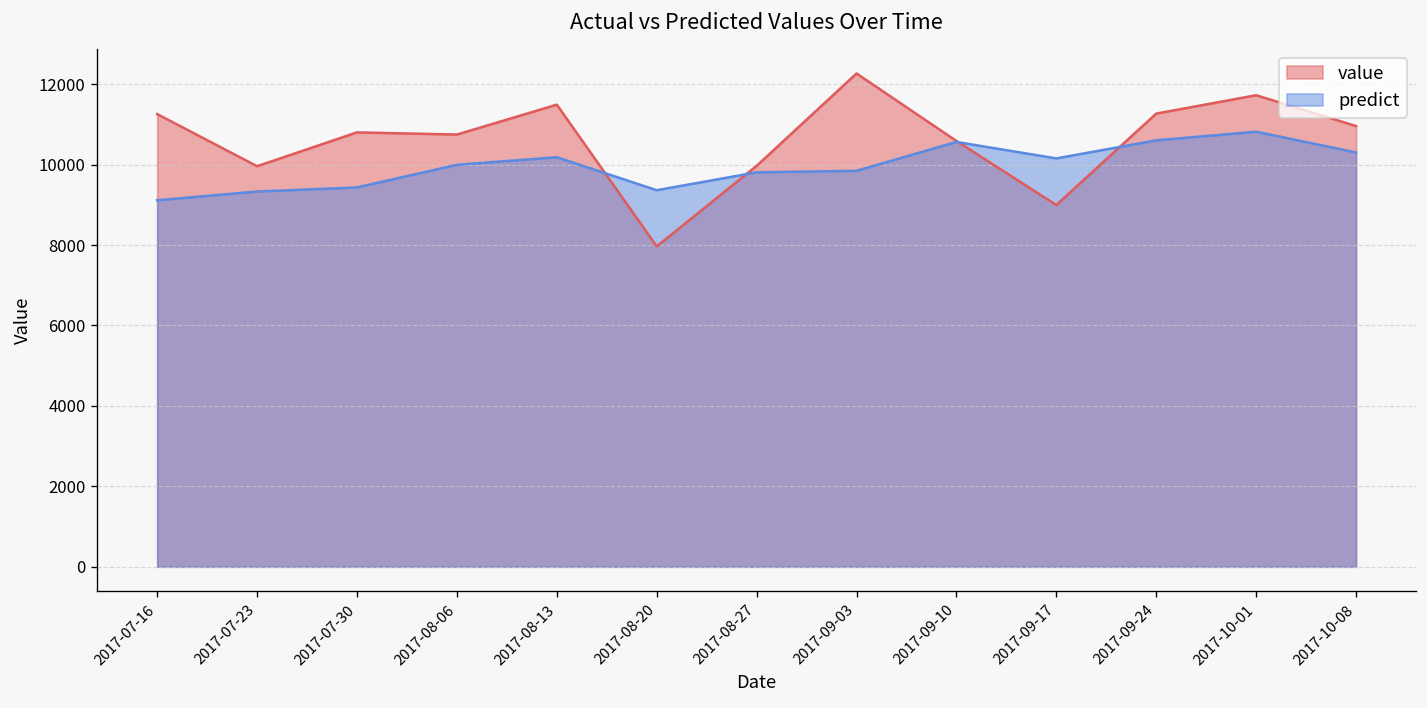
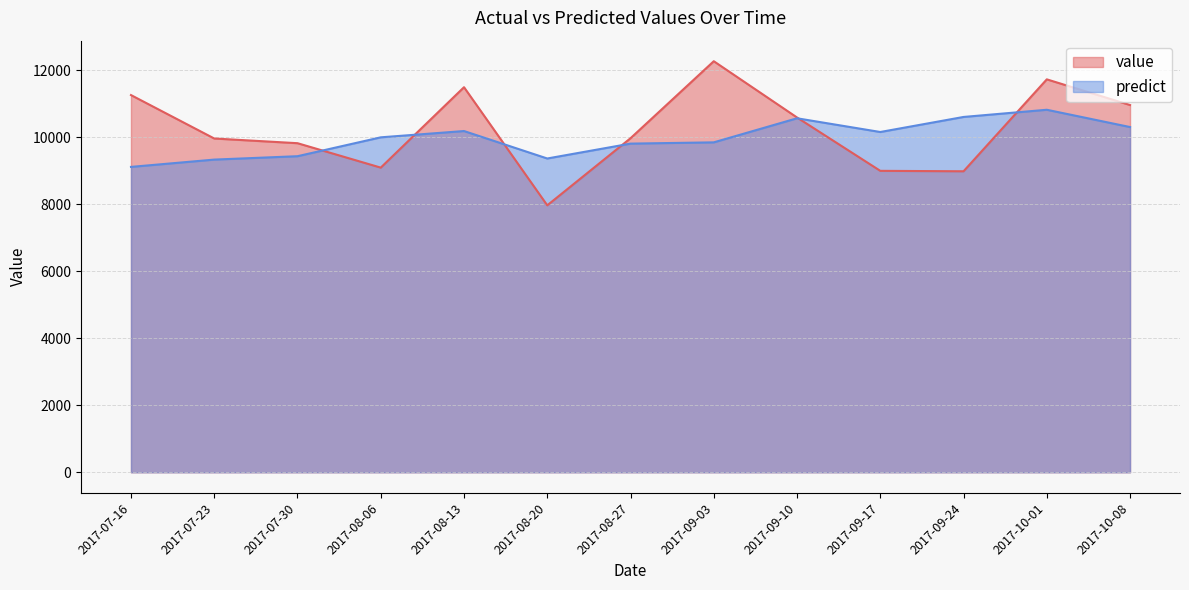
value, 2017-07-30: 10800 -> 9800
value, 2017-08-06: 10700 -> 9100
value, 2017-09-24: 11300 -> 9000
